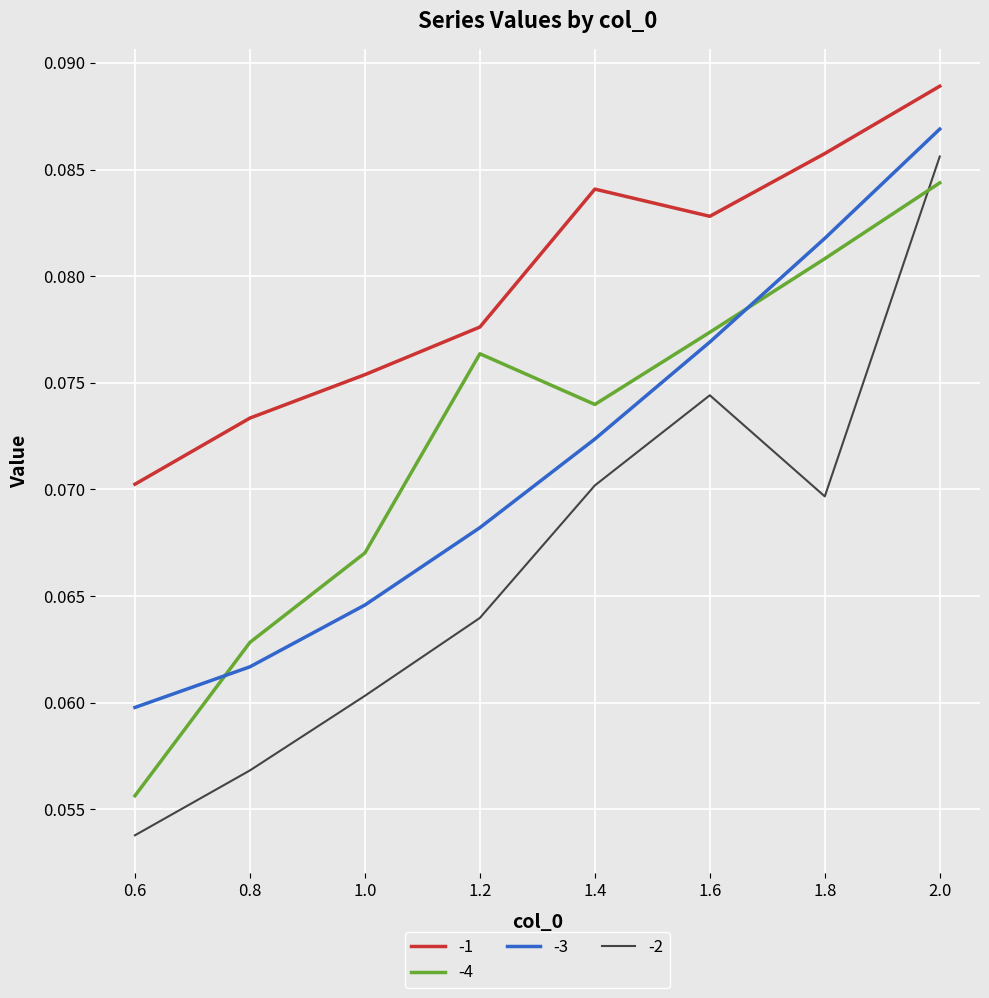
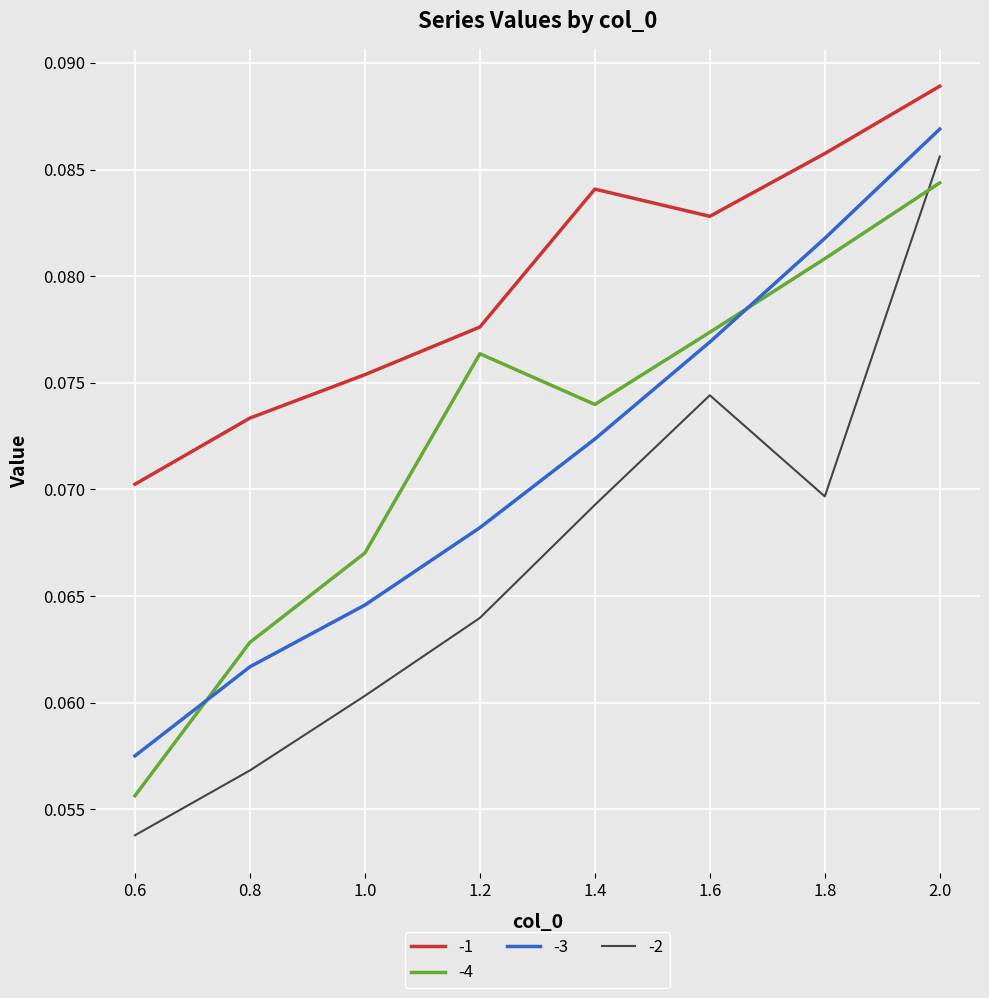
-3, 0.6: 0.0598 -> 0.0575
-2, 1.4: 0.0702 -> 0.0693
